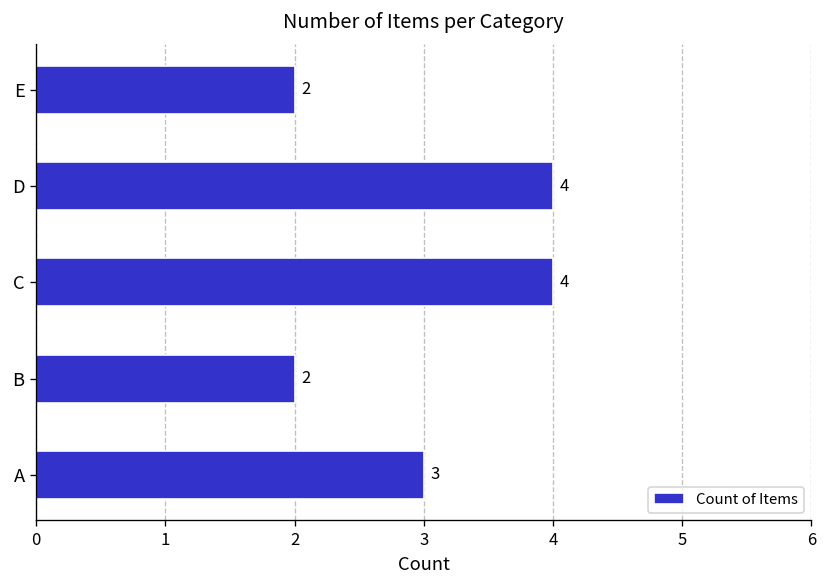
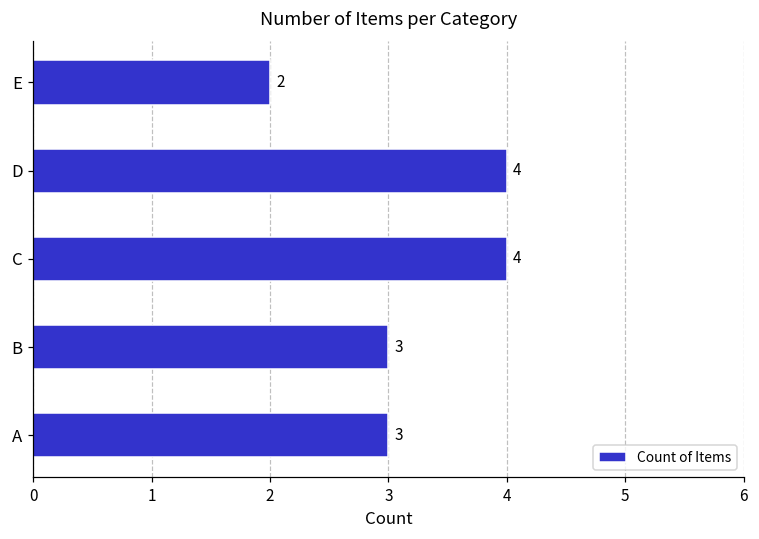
B: 2 -> 3
